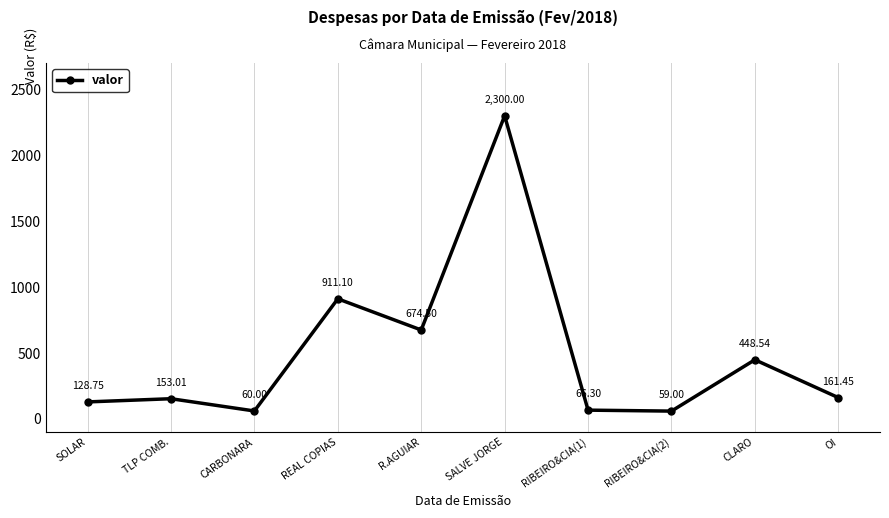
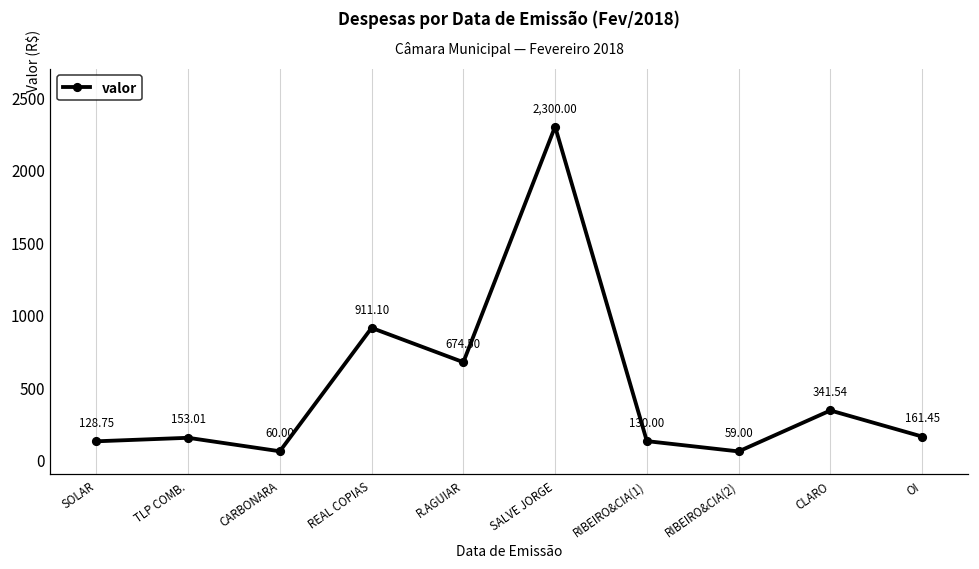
RIBEIRO&CIA(1): 66.30 -> 130.00
CLARO: 448.54 -> 341.54
